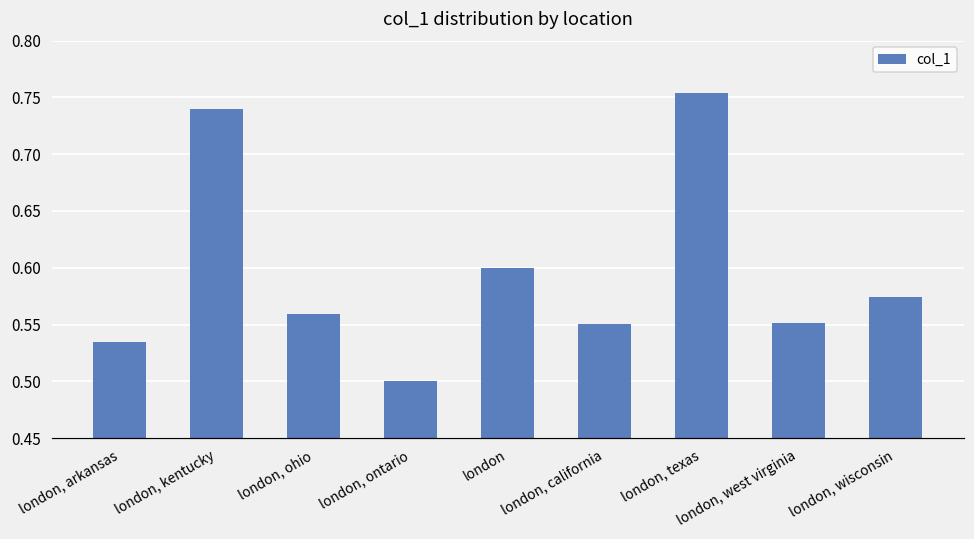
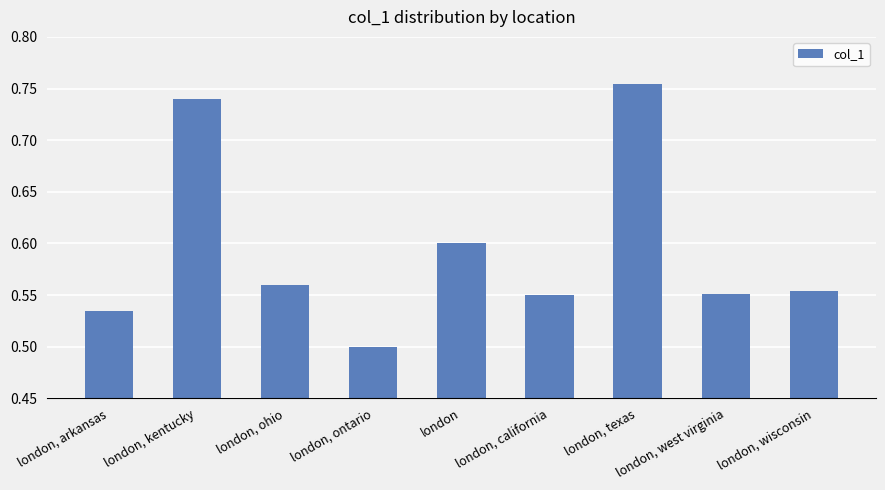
london, wisconsin: 0.574 -> 0.554
